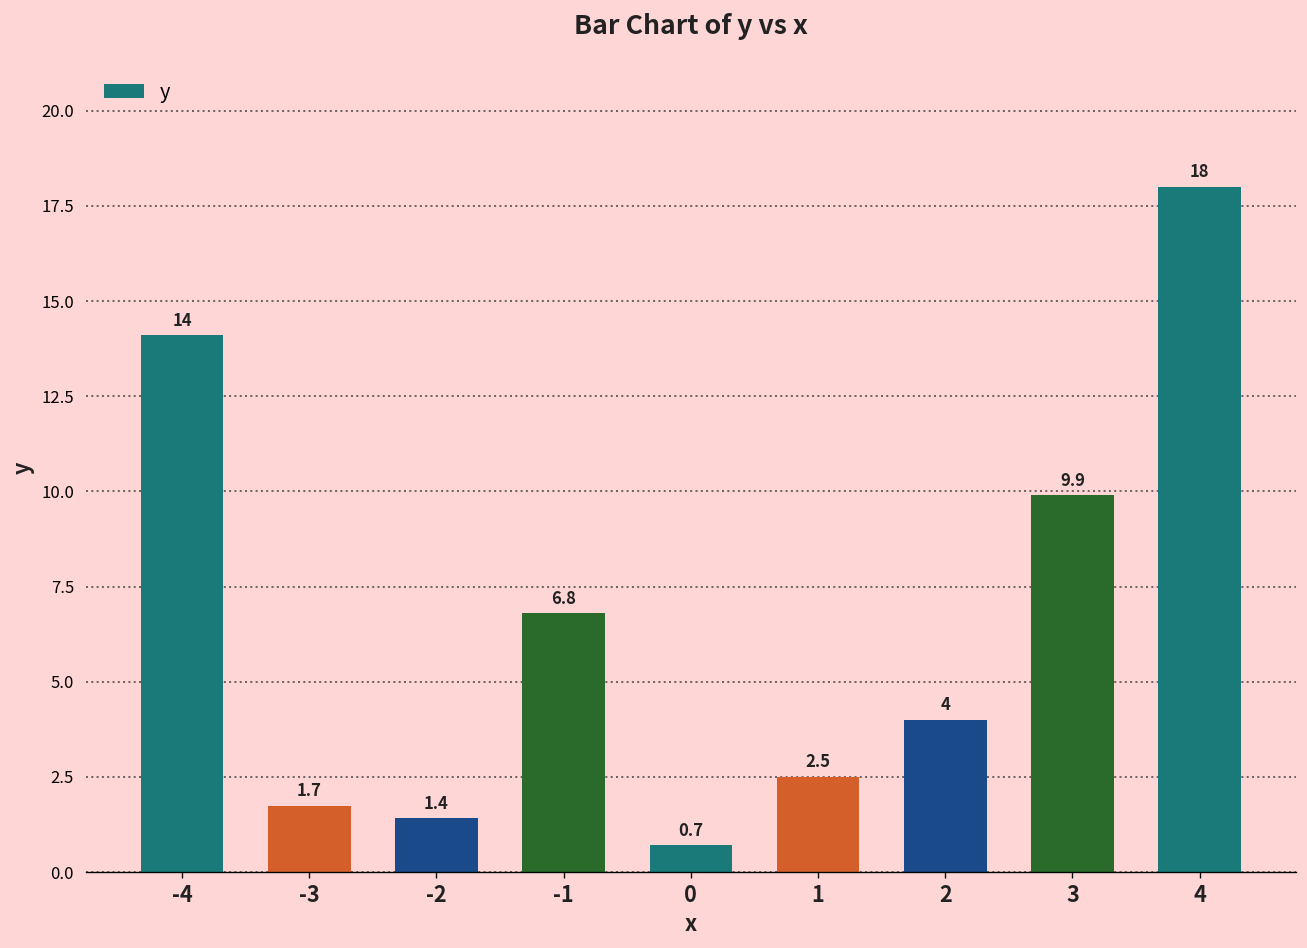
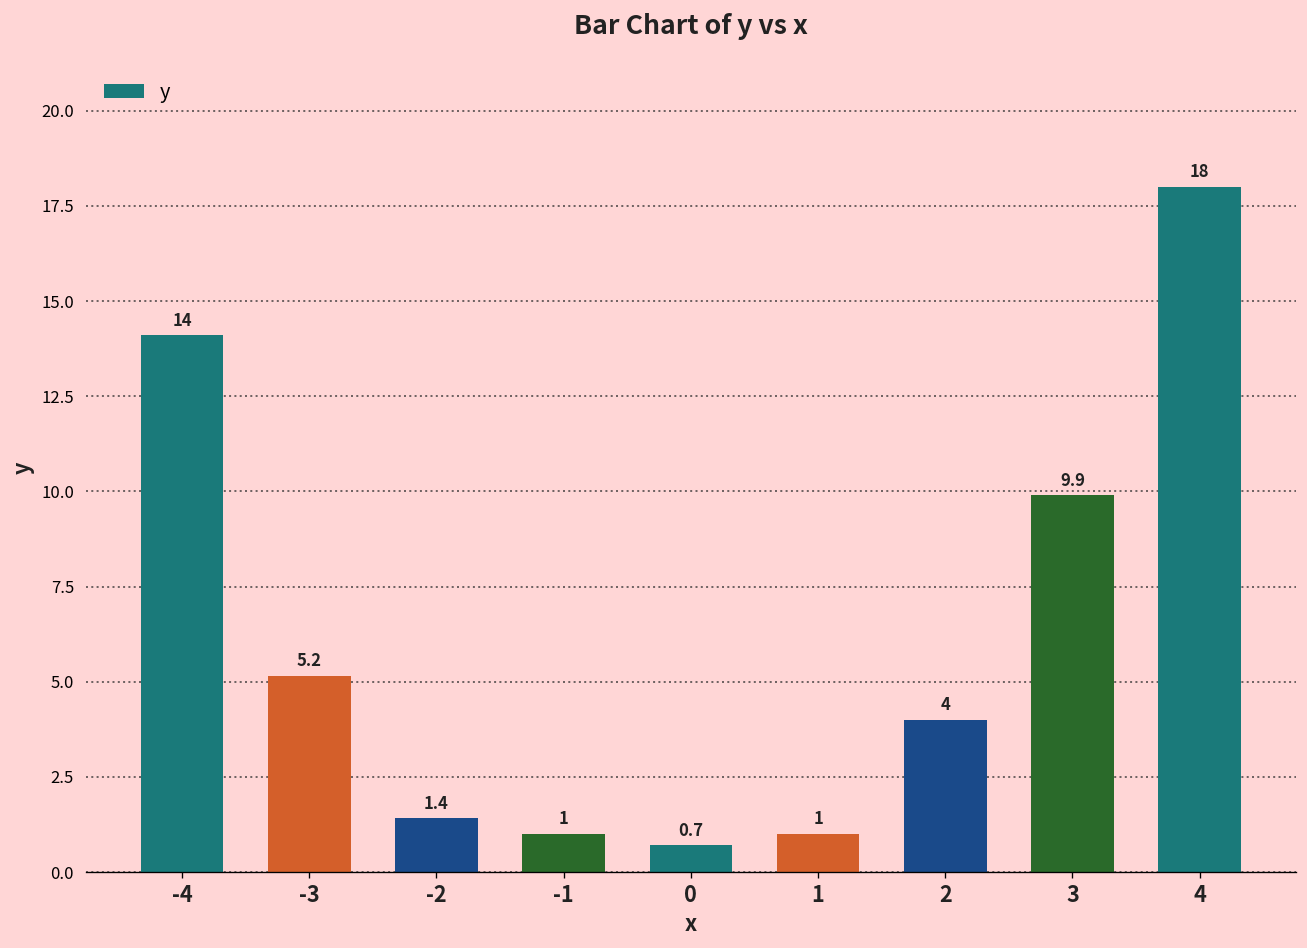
-3: 1.7 -> 5.2
-1: 6.8 -> 1
1: 2.5 -> 1
